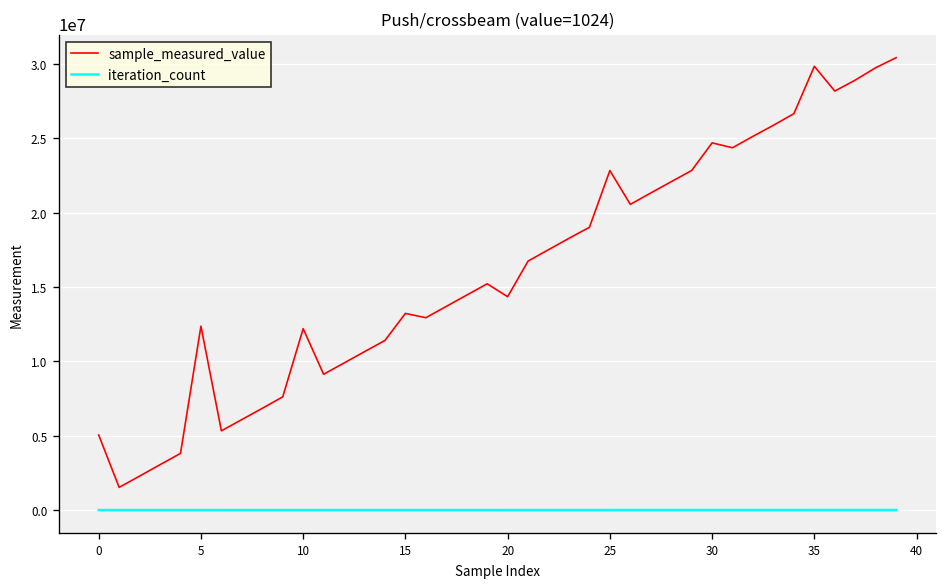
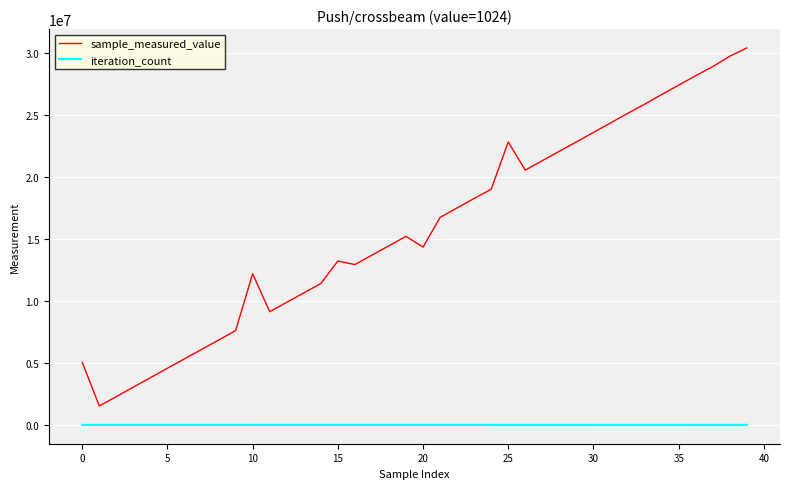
sample_measured_value, 5: 12400000 -> 4600000
sample_measured_value, 30: 24700000 -> 23600000
sample_measured_value, 35: 29900000 -> 27400000
